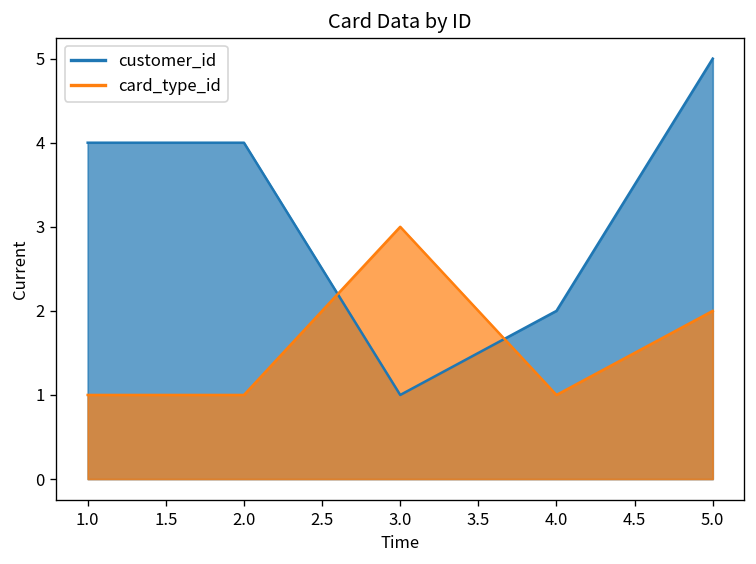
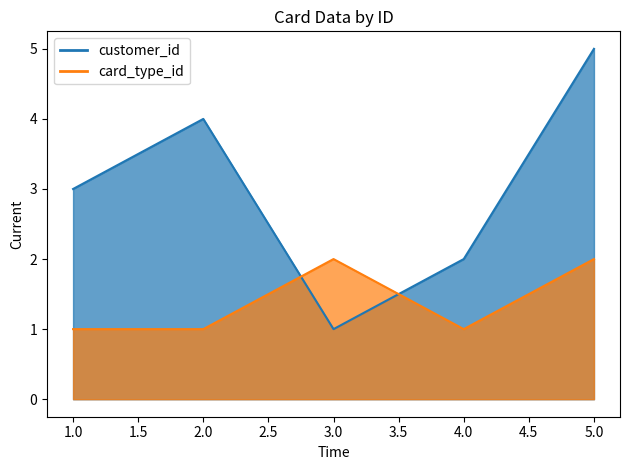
customer_id, 1.0: 4 -> 3
card_type_id, 3.0: 3 -> 2
